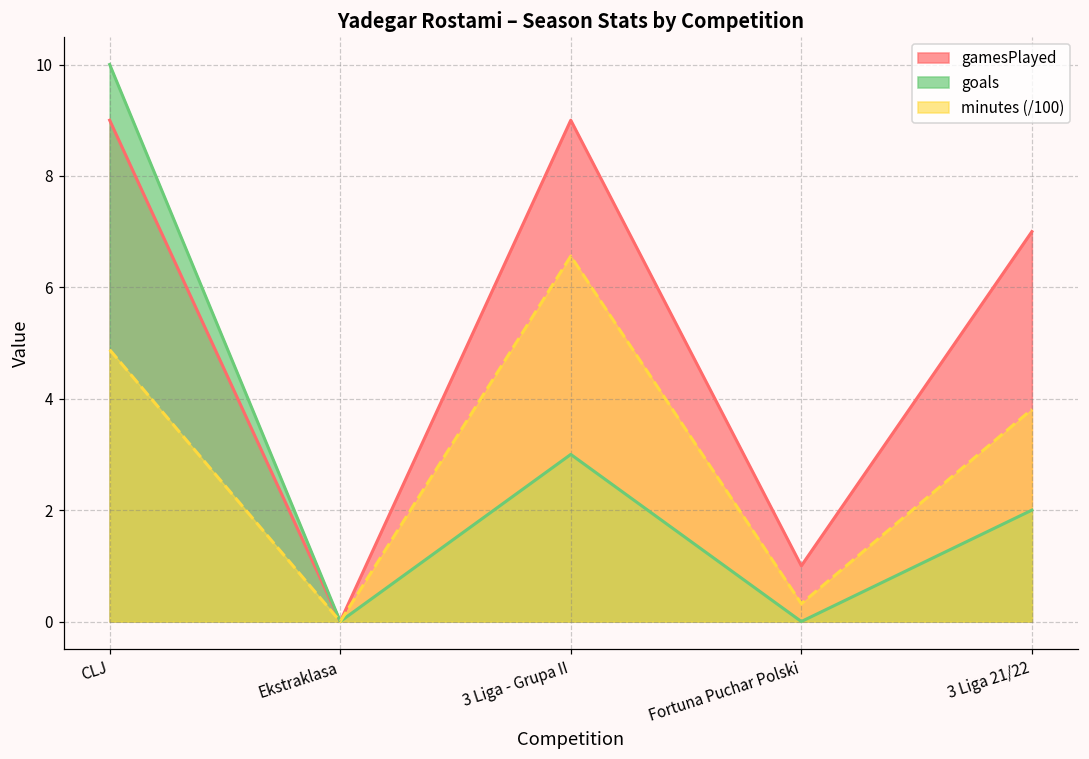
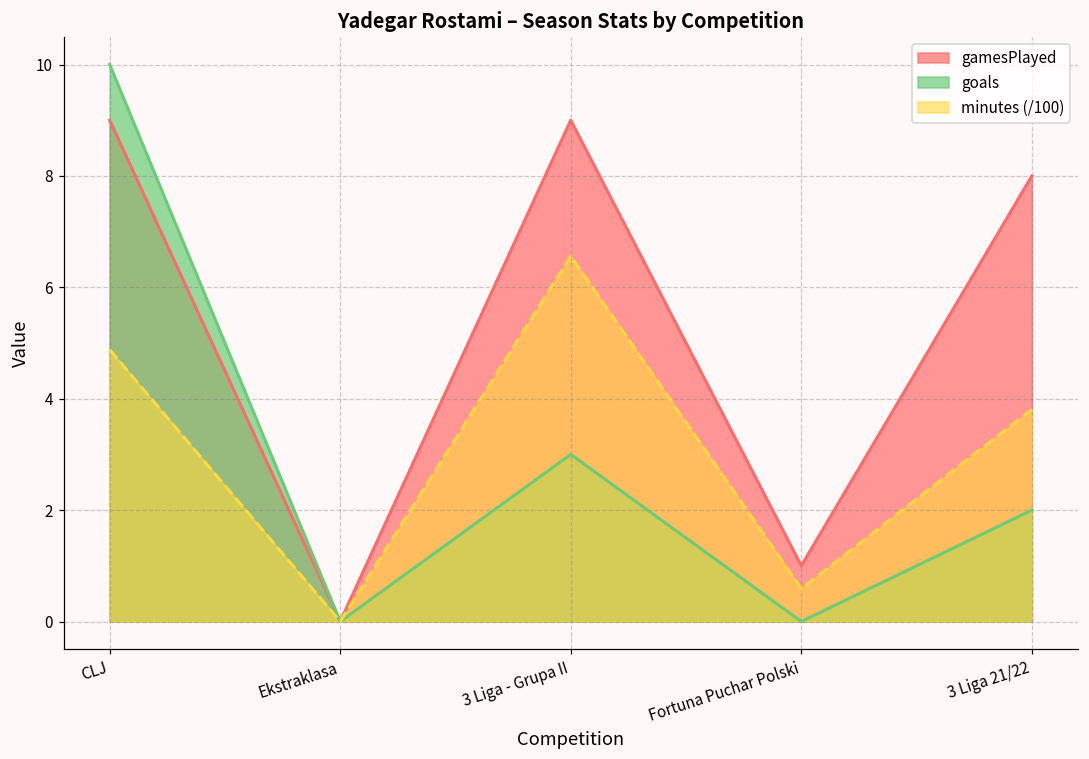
minutes (/100), Fortuna Puchar Polski: 0.3 -> 0.6
gamesPlayed, 3 Liga 21/22: 7 -> 8
